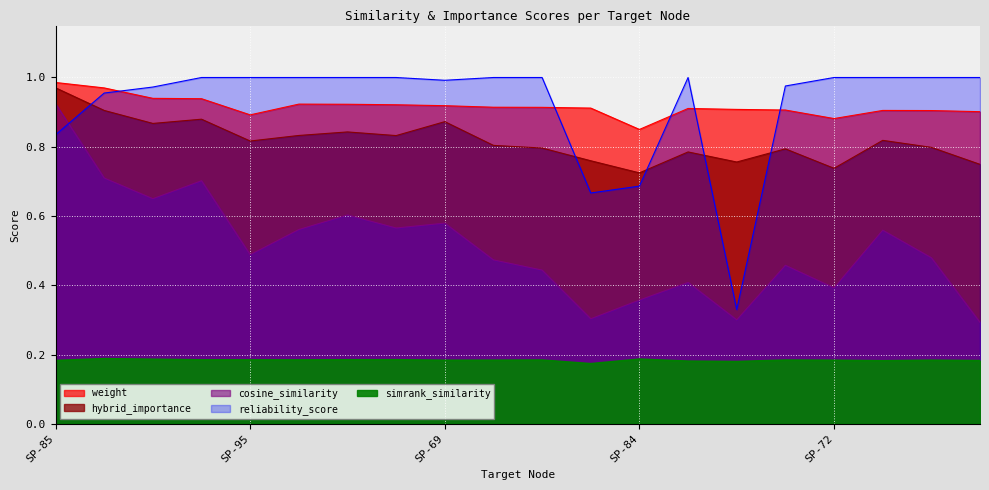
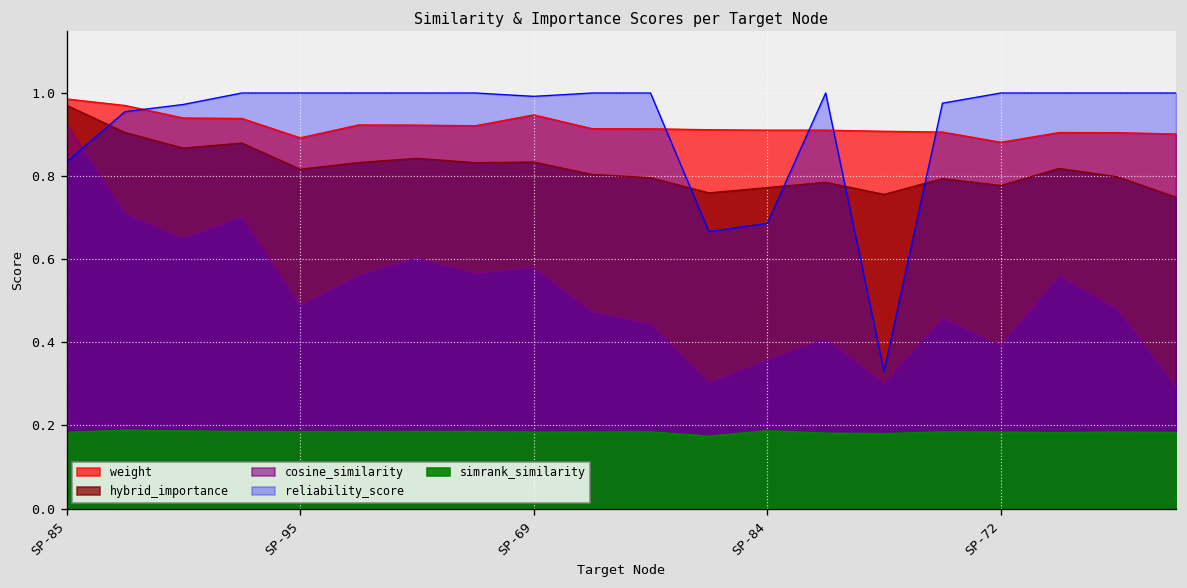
weight, SP-69: 0.92 -> 0.95
hybrid_importance, SP-69: 0.87 -> 0.83
weight, SP-84: 0.85 -> 0.91
hybrid_importance, SP-84: 0.72 -> 0.77
hybrid_importance, SP-72: 0.74 -> 0.78
